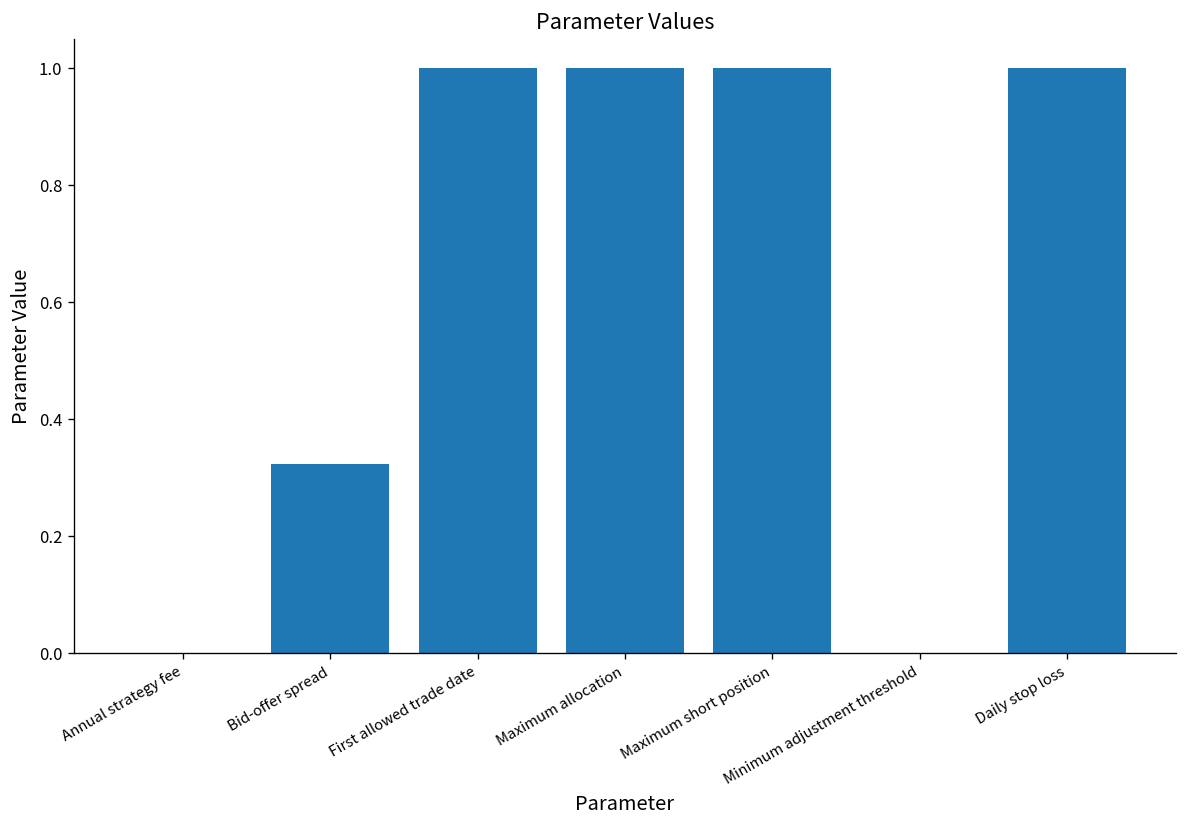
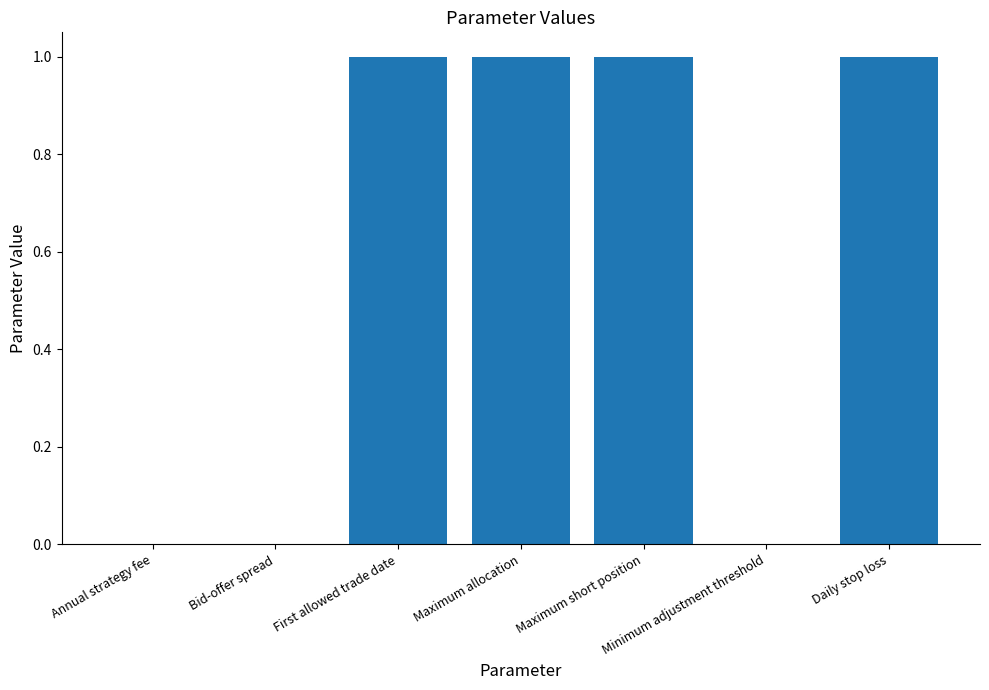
Bid-offer spread: 0.32 -> 0.00
